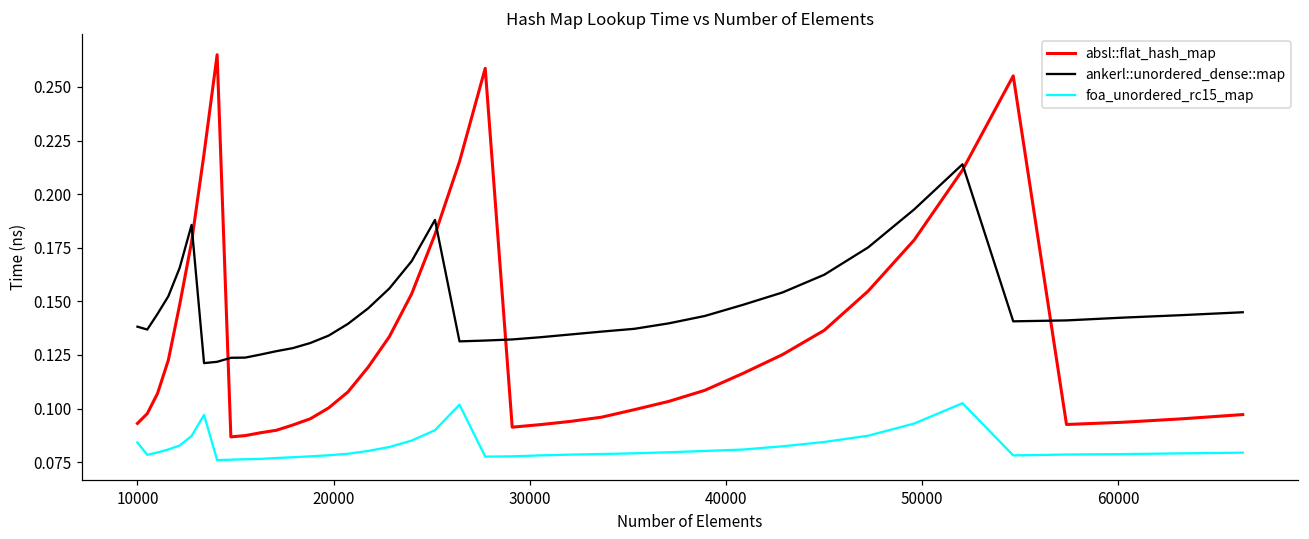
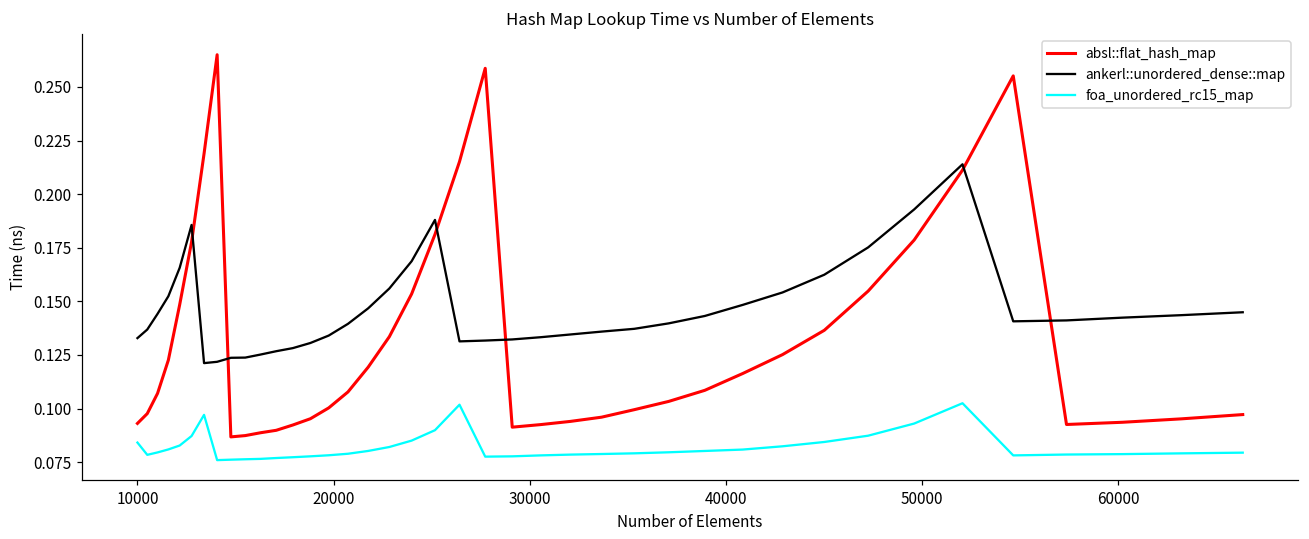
ankerl::unordered_dense::map, 10000: 0.138 -> 0.133
